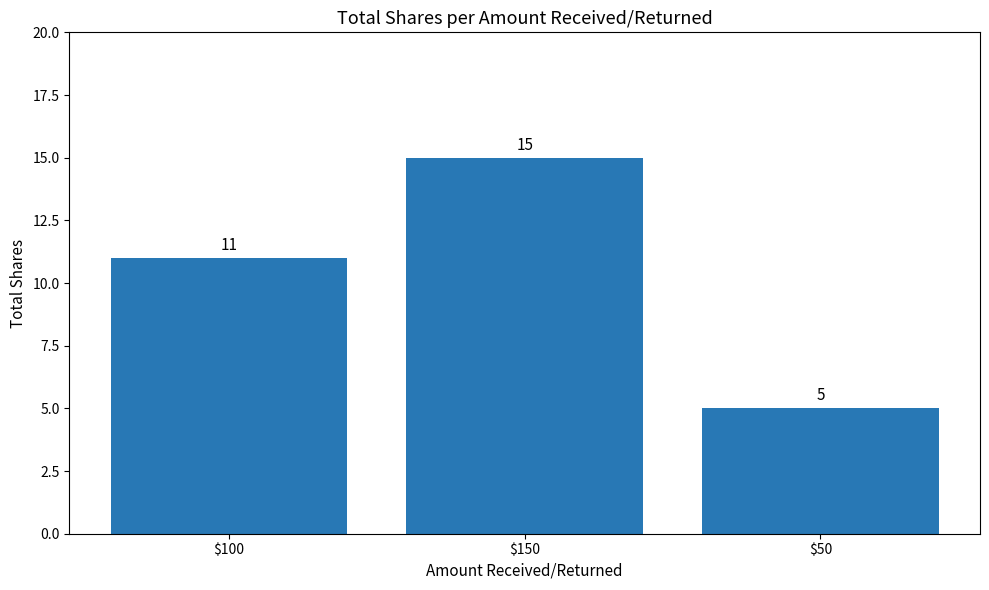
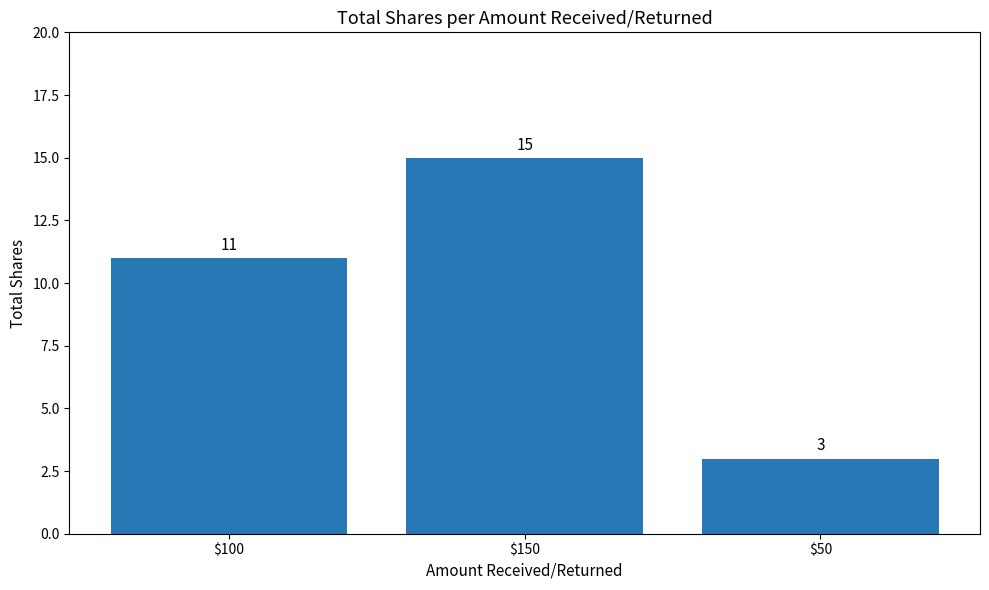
$50: 5 -> 3
